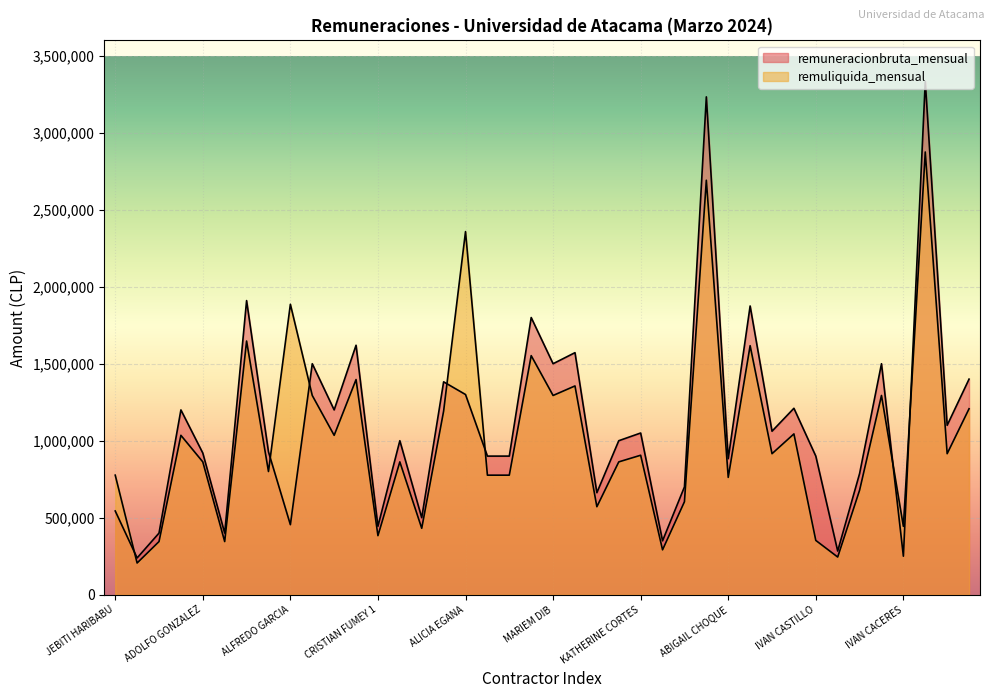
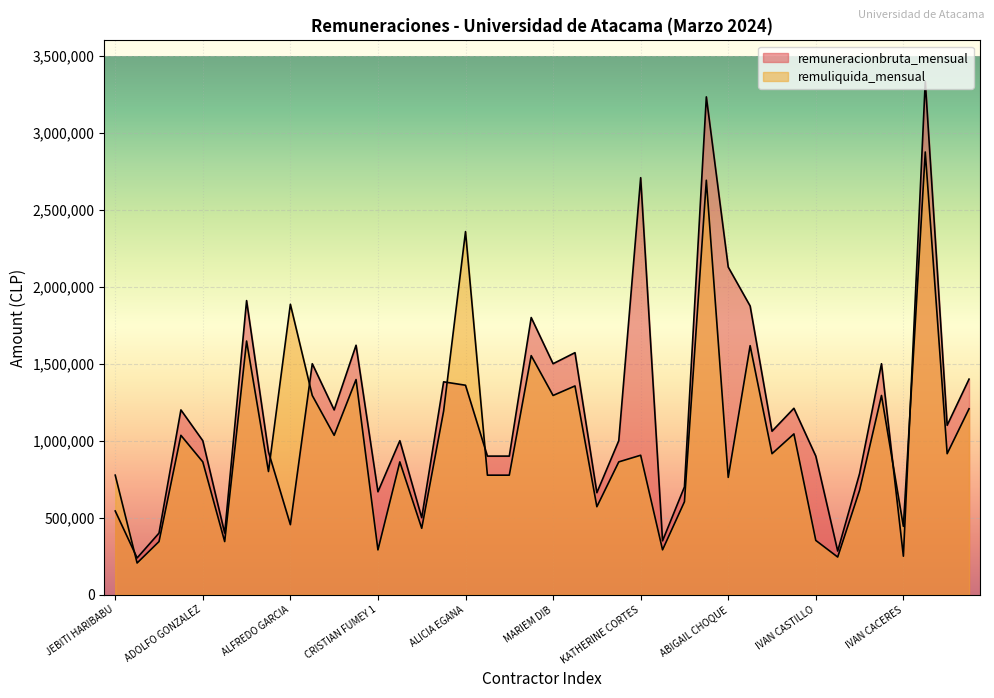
remuneracionbruta_mensual, ADOLFO GONZALEZ: 920,000 -> 1,000,000
remuneracionbruta_mensual, CRISTIAN FUMEY 1: 440,000 -> 670,000
remuliquida_mensual, CRISTIAN FUMEY 1: 380,000 -> 290,000
remuneracionbruta_mensual, ALICIA EGANA: 1,300,000 -> 1,360,000
remuneracionbruta_mensual, KATHERINE CORTES: 1,050,000 -> 2,710,000
remuneracionbruta_mensual, ABIGAIL CHOQUE: 880,000 -> 2,130,000
